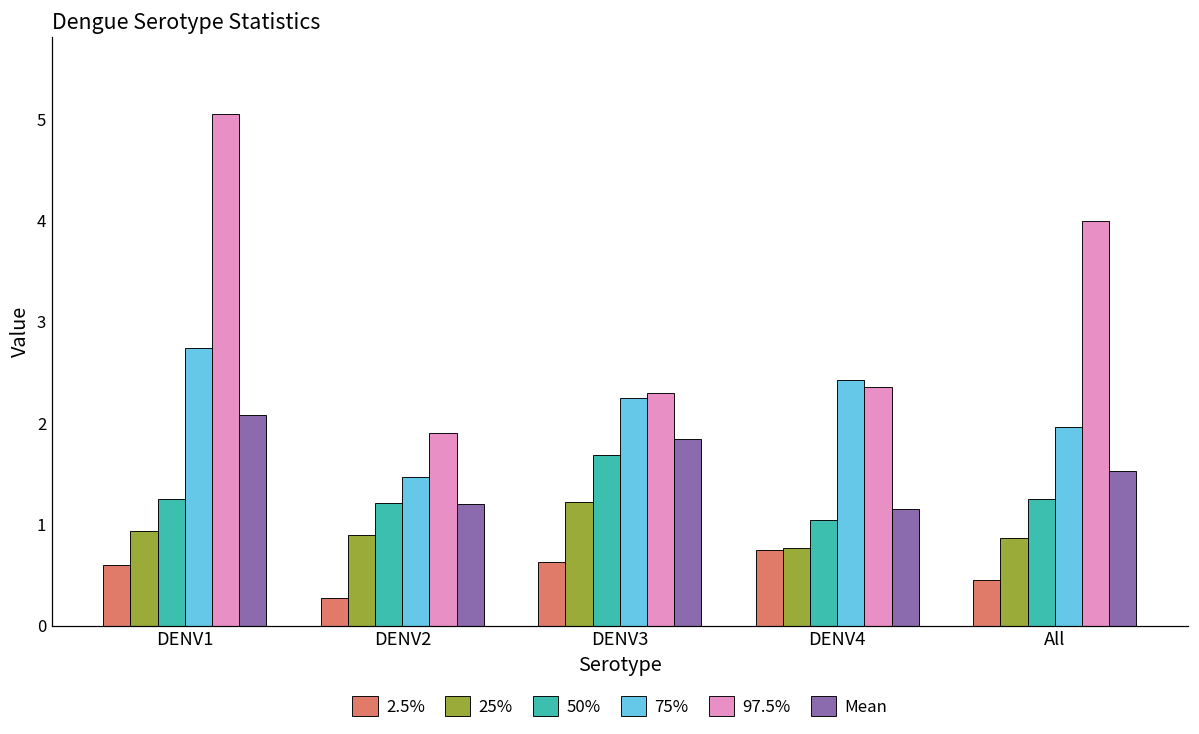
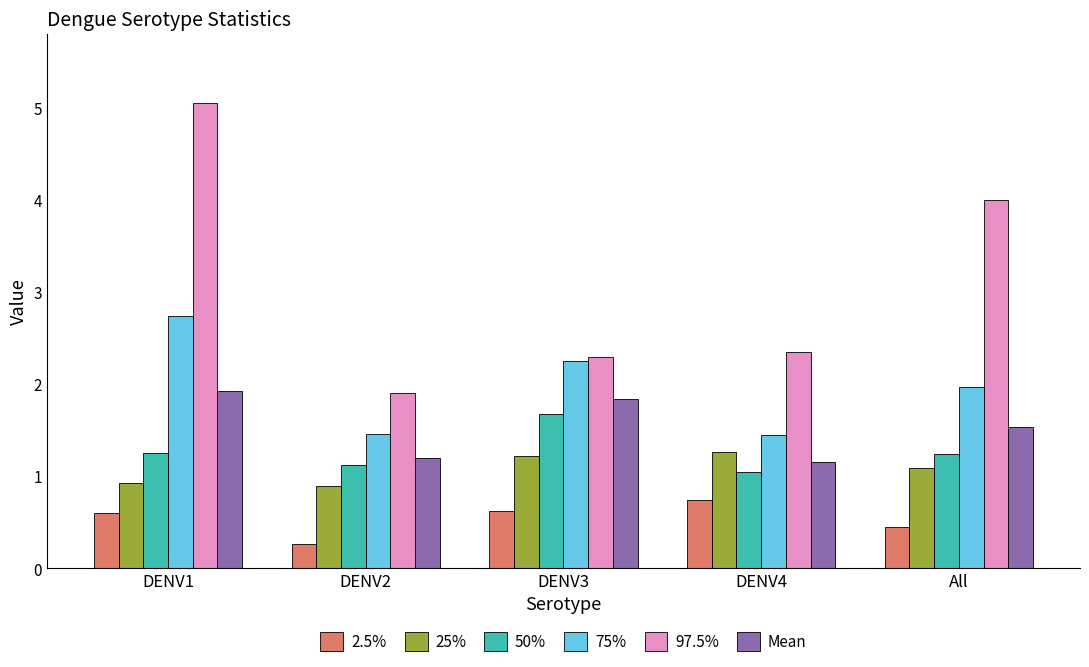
Mean, DENV1: 2.1 -> 1.9
50%, DENV2: 1.2 -> 1.1
25%, DENV4: 0.8 -> 1.3
75%, DENV4: 2.4 -> 1.4
25%, All: 0.9 -> 1.1
